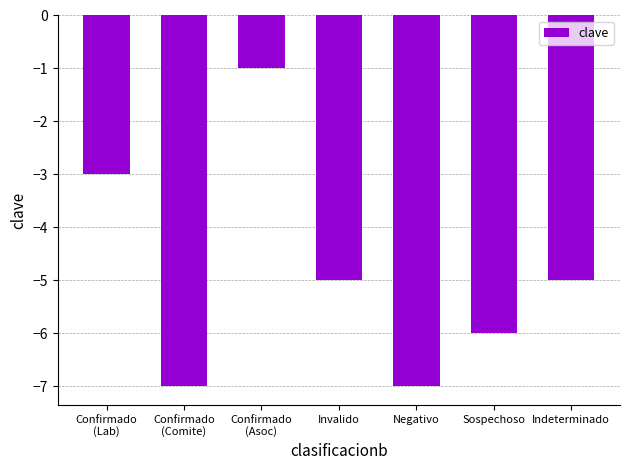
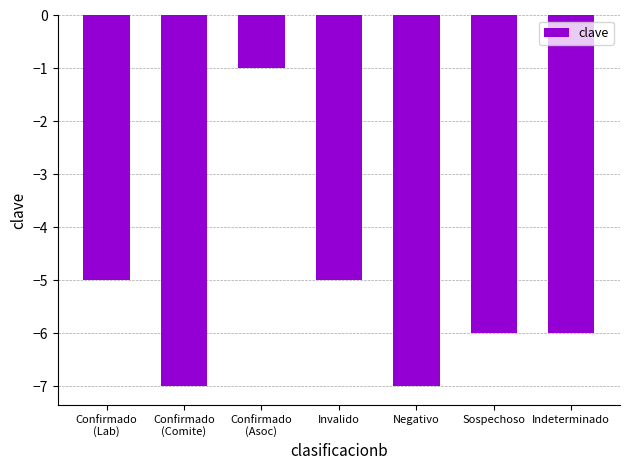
Confirmado (Lab): -3.0 -> -5.0
Indeterminado: -5.0 -> -6.0
